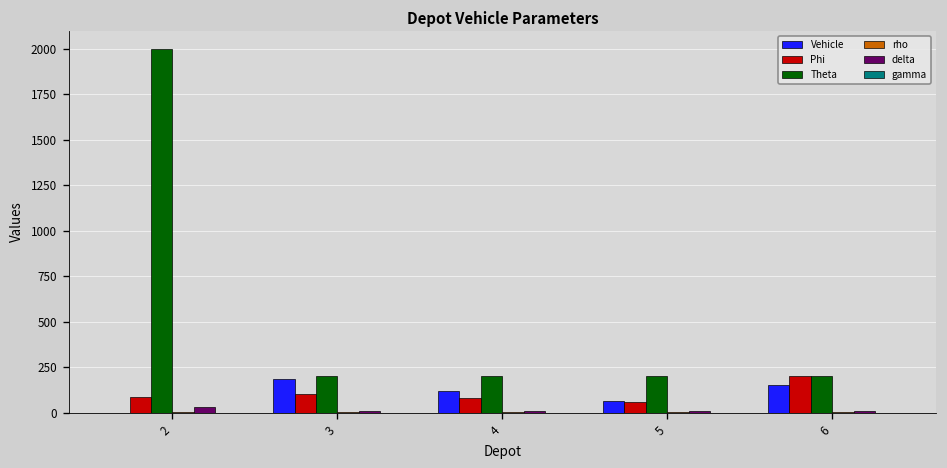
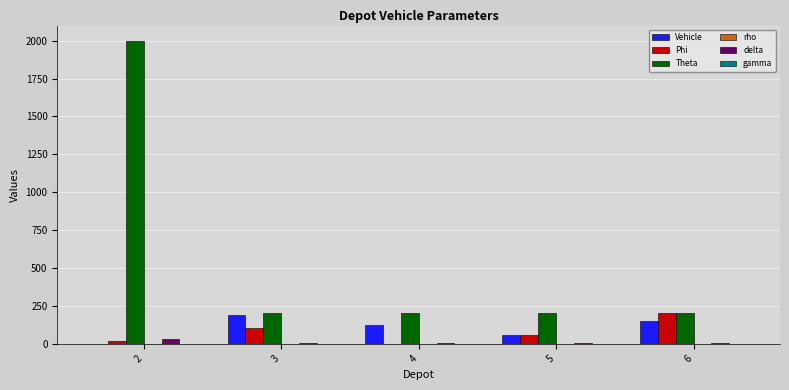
Phi, 2: 80 -> 20
Phi, 4: 80 -> 0
